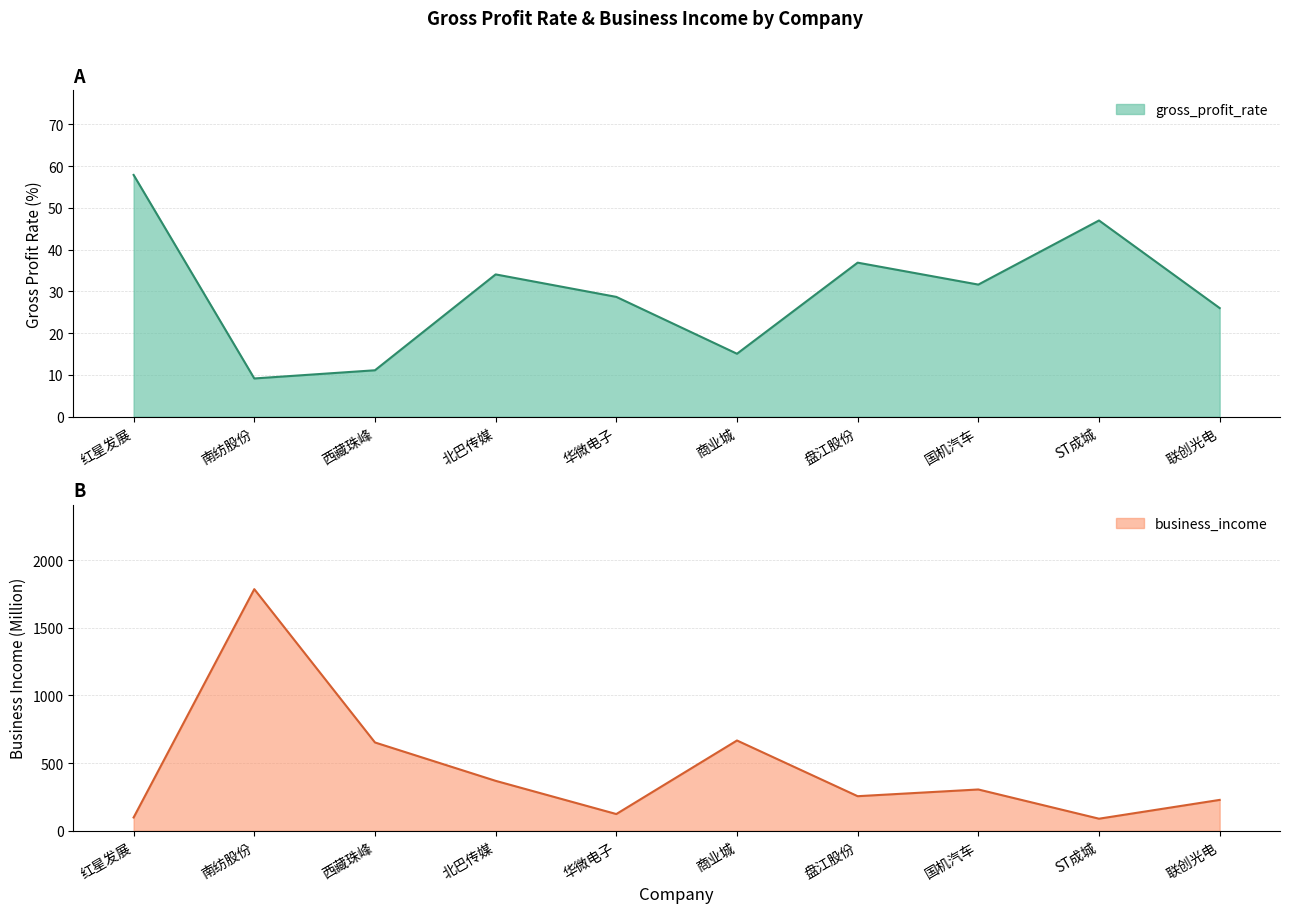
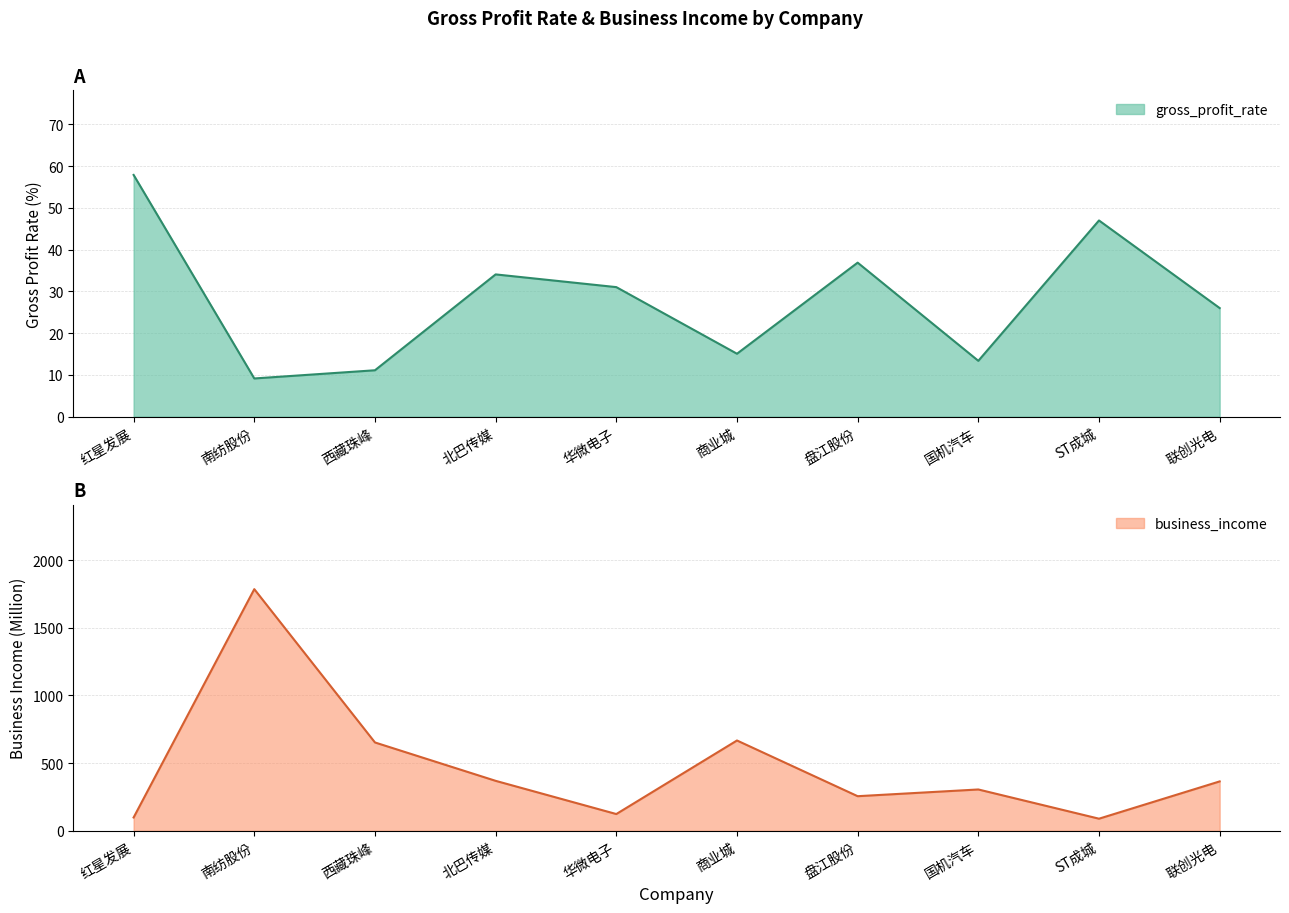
A, 华微电子: 29 -> 31
A, 国机汽车: 32 -> 13
B, 联创光电: 230 -> 370
